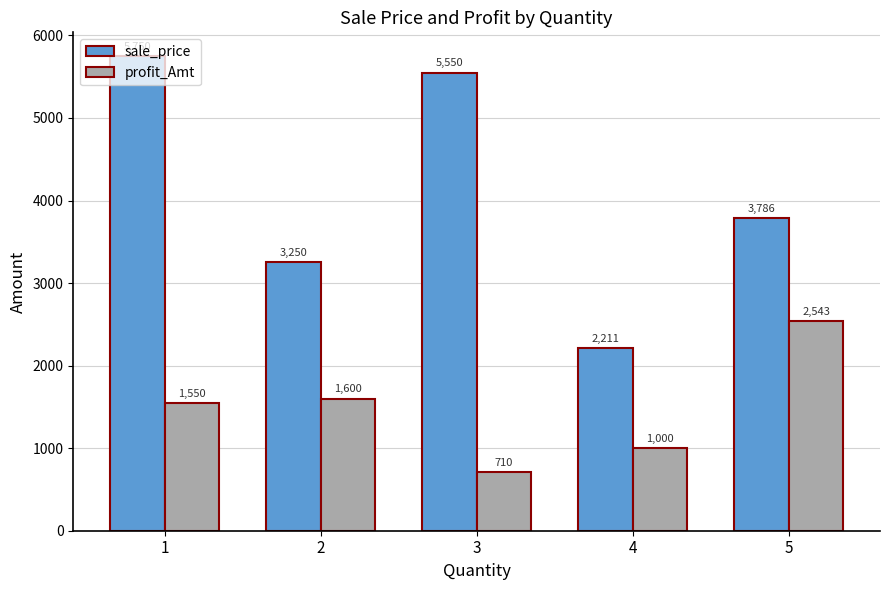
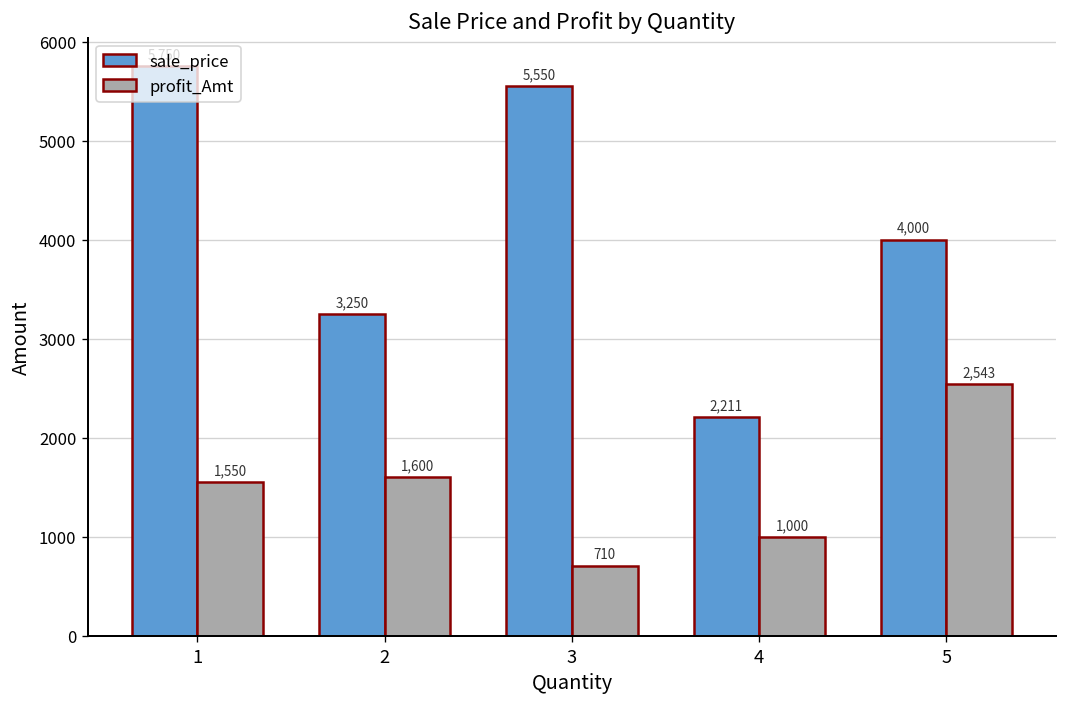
sale_price, 5: 3,786 -> 4,000
